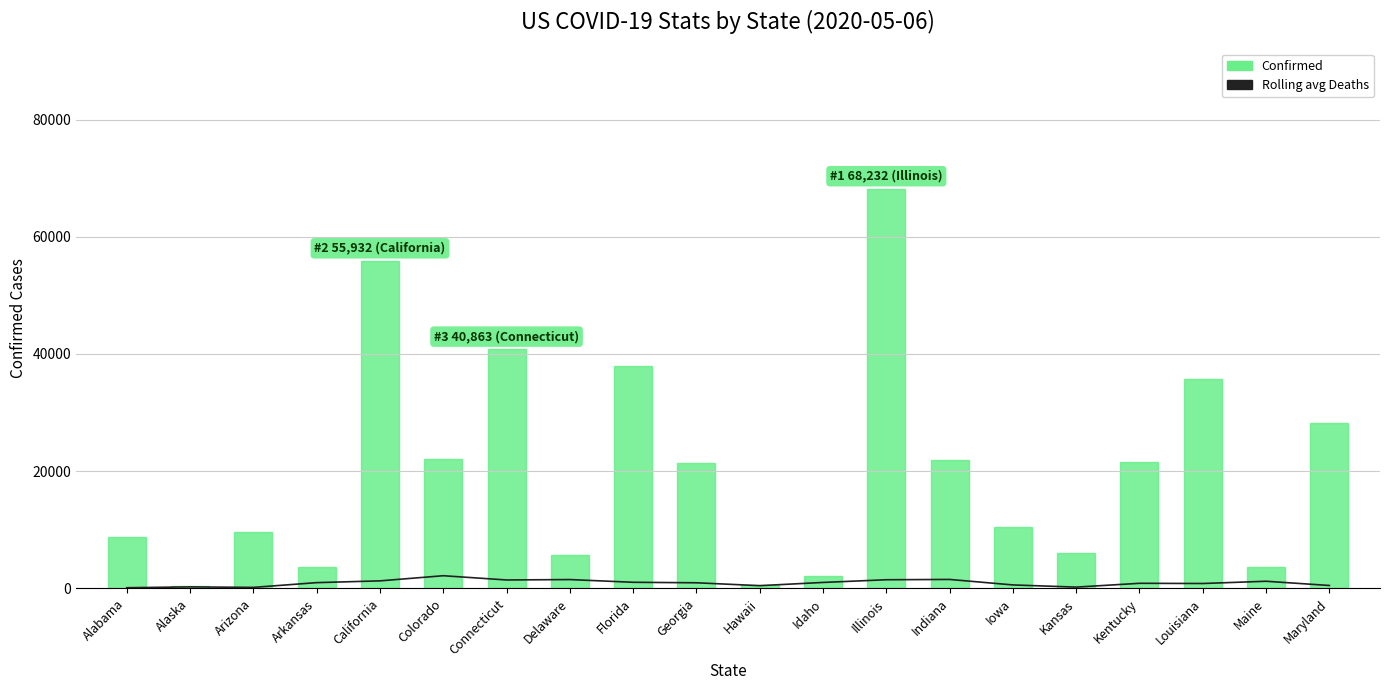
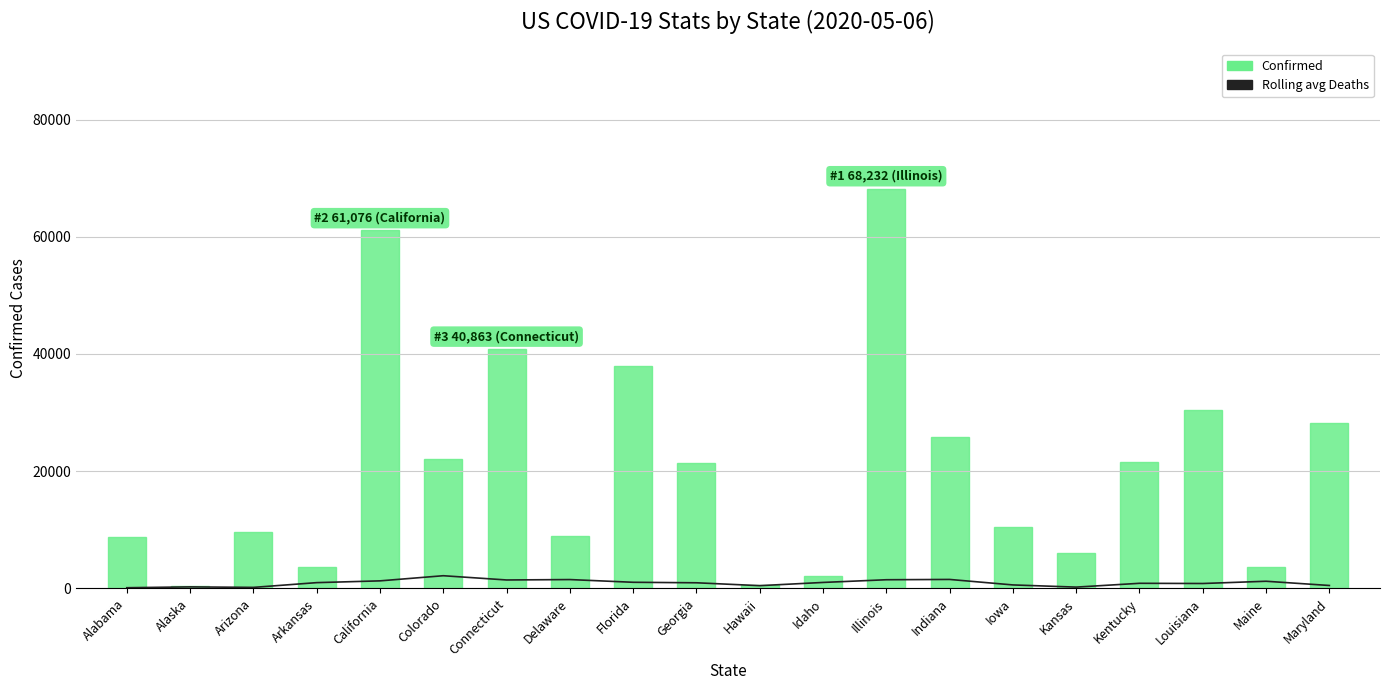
Confirmed, California: 55,932 -> 61,076
Confirmed, Delaware: 6000 -> 9000
Confirmed, Indiana: 22000 -> 26000
Confirmed, Louisiana: 36000 -> 30000
